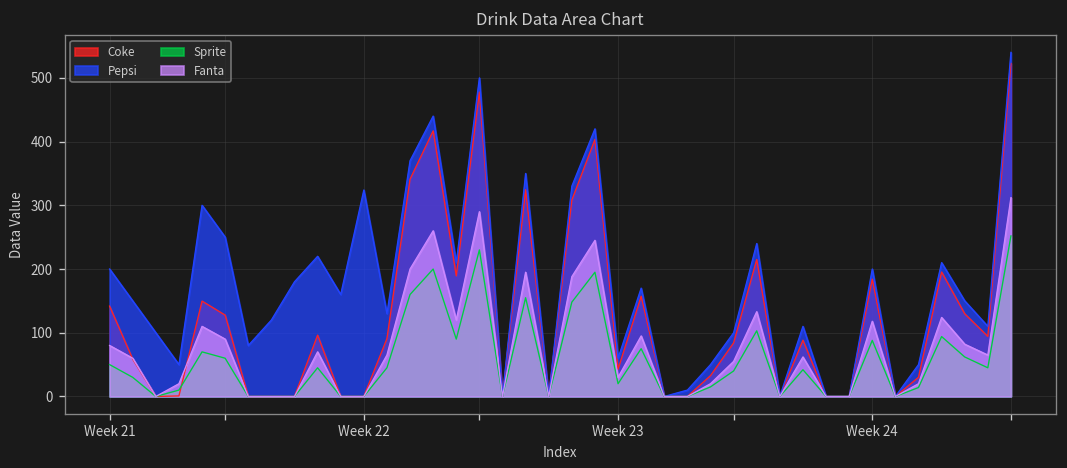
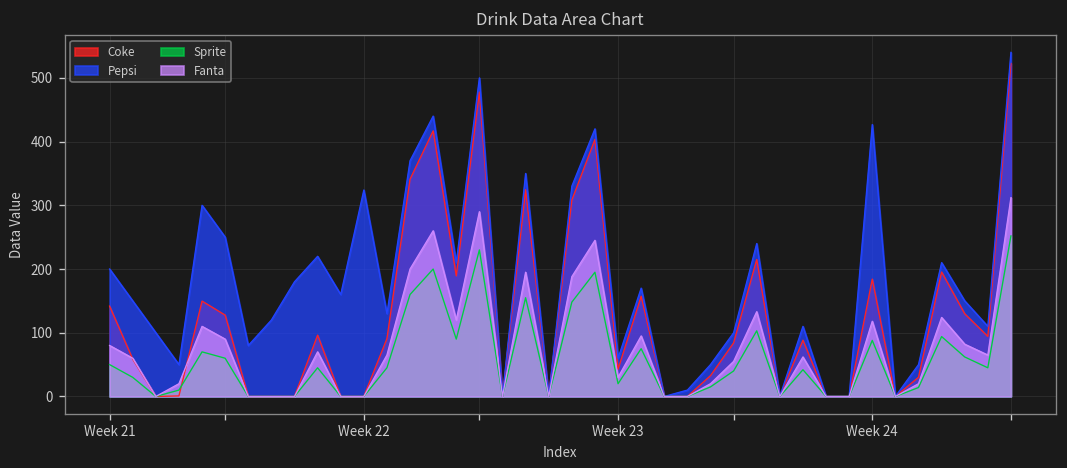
Pepsi, Week 24: 200 -> 430
